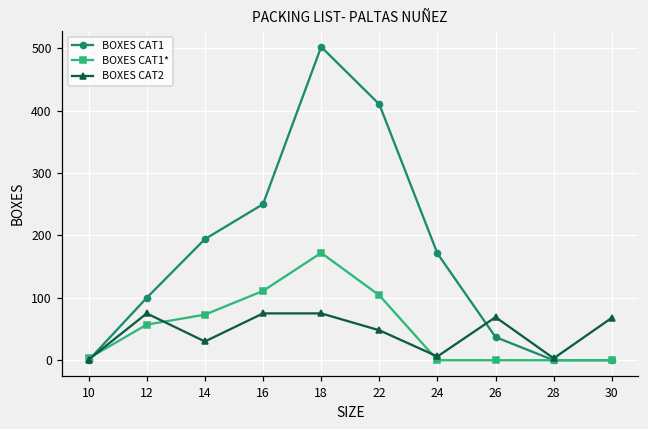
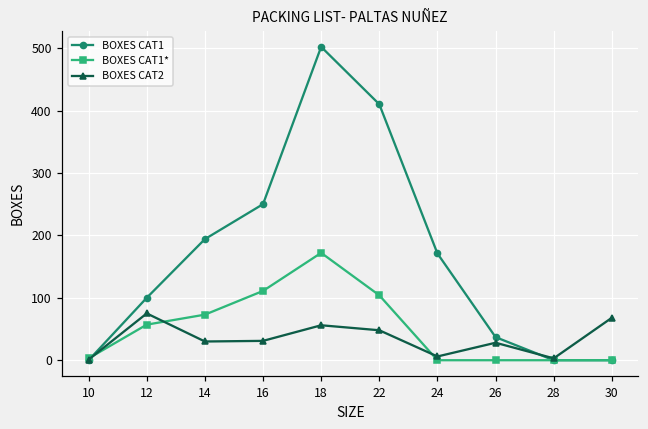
BOXES CAT2, 16: 80 -> 30
BOXES CAT2, 18: 80 -> 60
BOXES CAT2, 26: 70 -> 30
